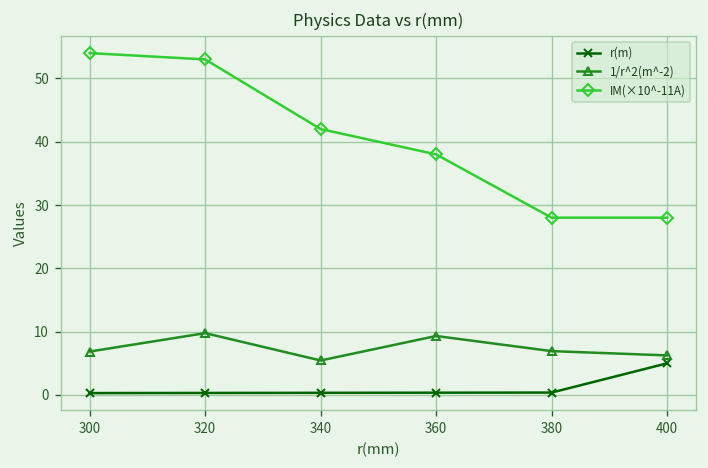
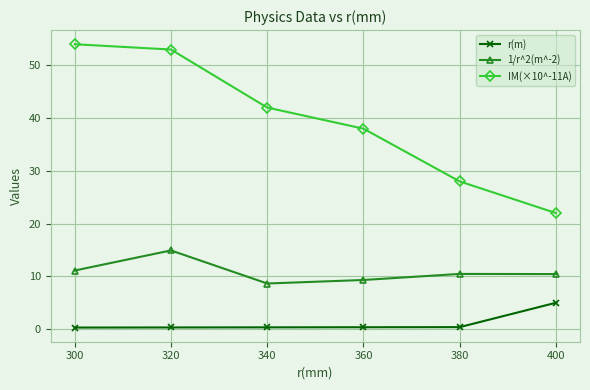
1/r^2(m^-2), 300: 7 -> 11
1/r^2(m^-2), 320: 10 -> 15
1/r^2(m^-2), 340: 5 -> 9
1/r^2(m^-2), 380: 7 -> 10
1/r^2(m^-2), 400: 6 -> 10
IM(×10^-11A), 400: 28 -> 22
